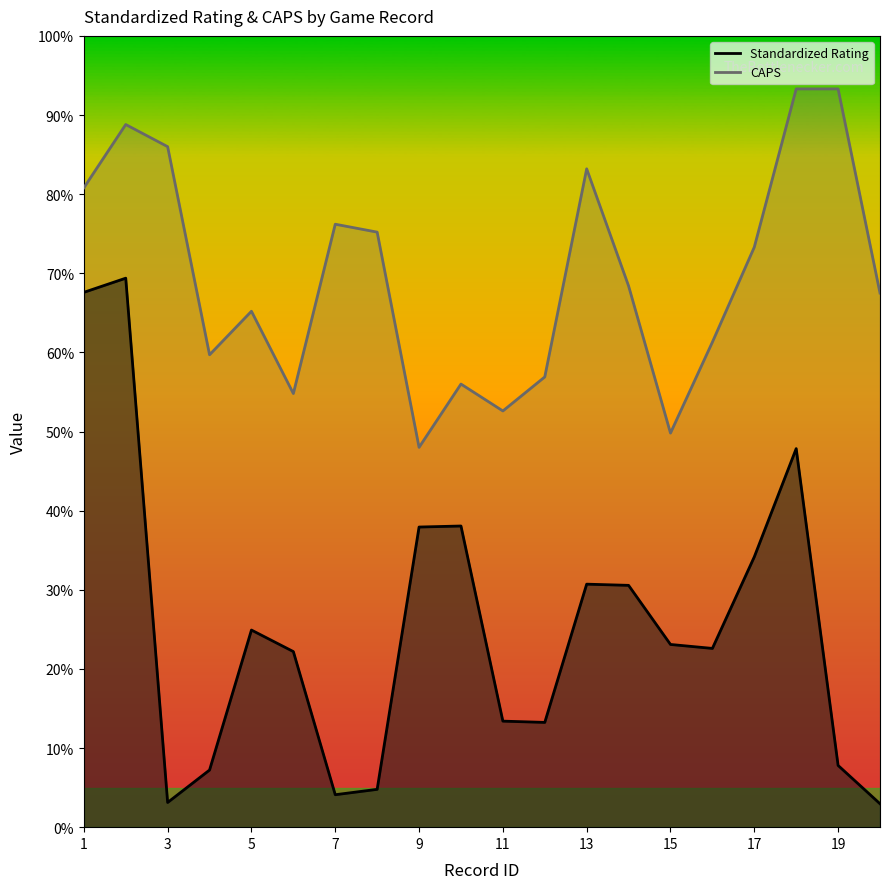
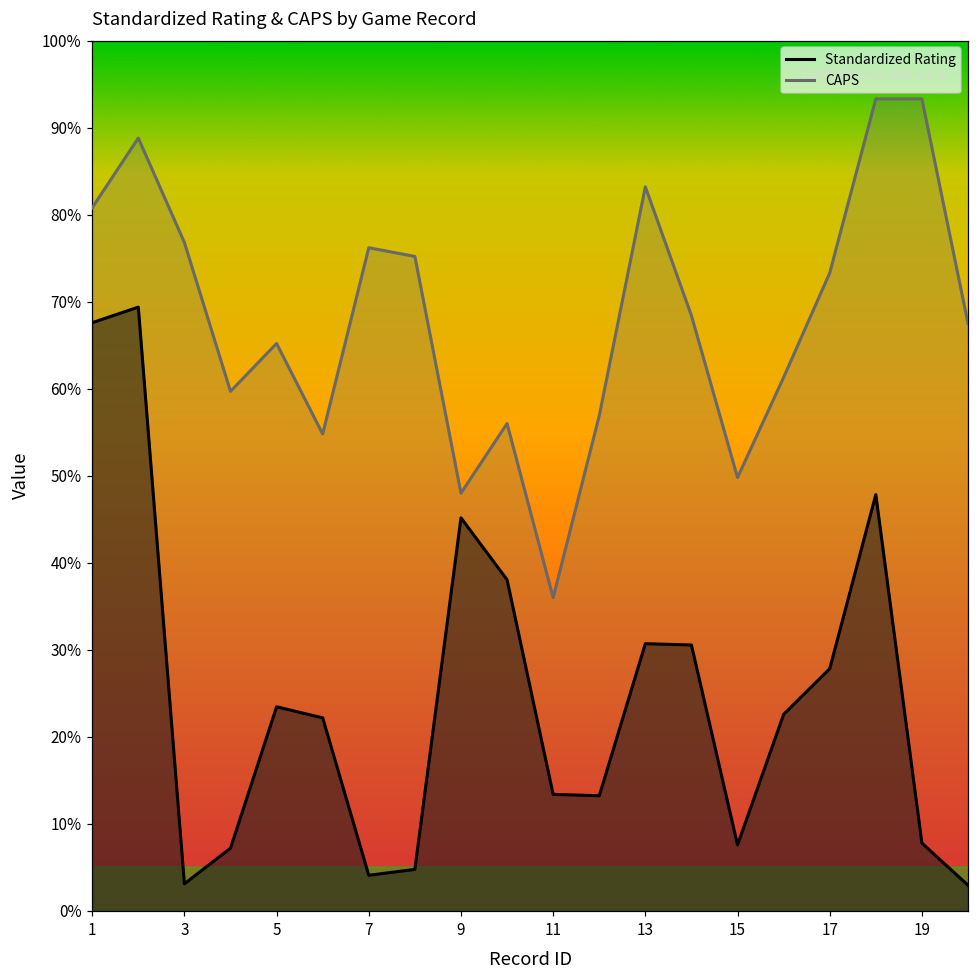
CAPS, 3: 86% -> 77%
Standardized Rating, 5: 25% -> 23%
Standardized Rating, 9: 38% -> 45%
CAPS, 11: 53% -> 36%
Standardized Rating, 15: 23% -> 8%
Standardized Rating, 17: 34% -> 28%
